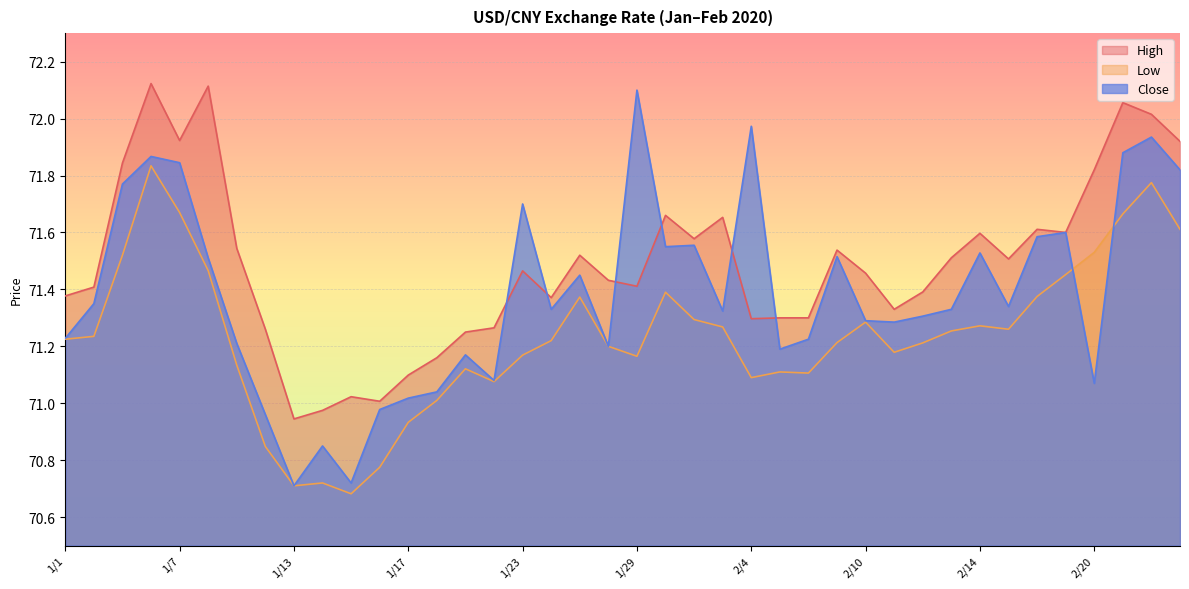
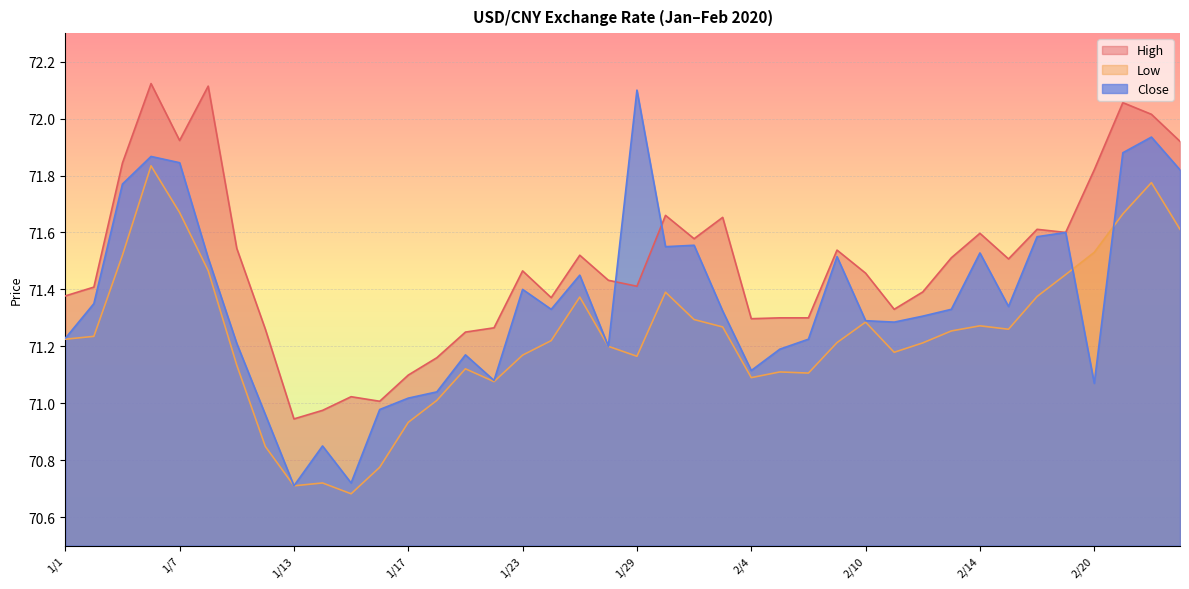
Close, 1/23: 71.7 -> 71.4
Close, 2/4: 71.97 -> 71.12
